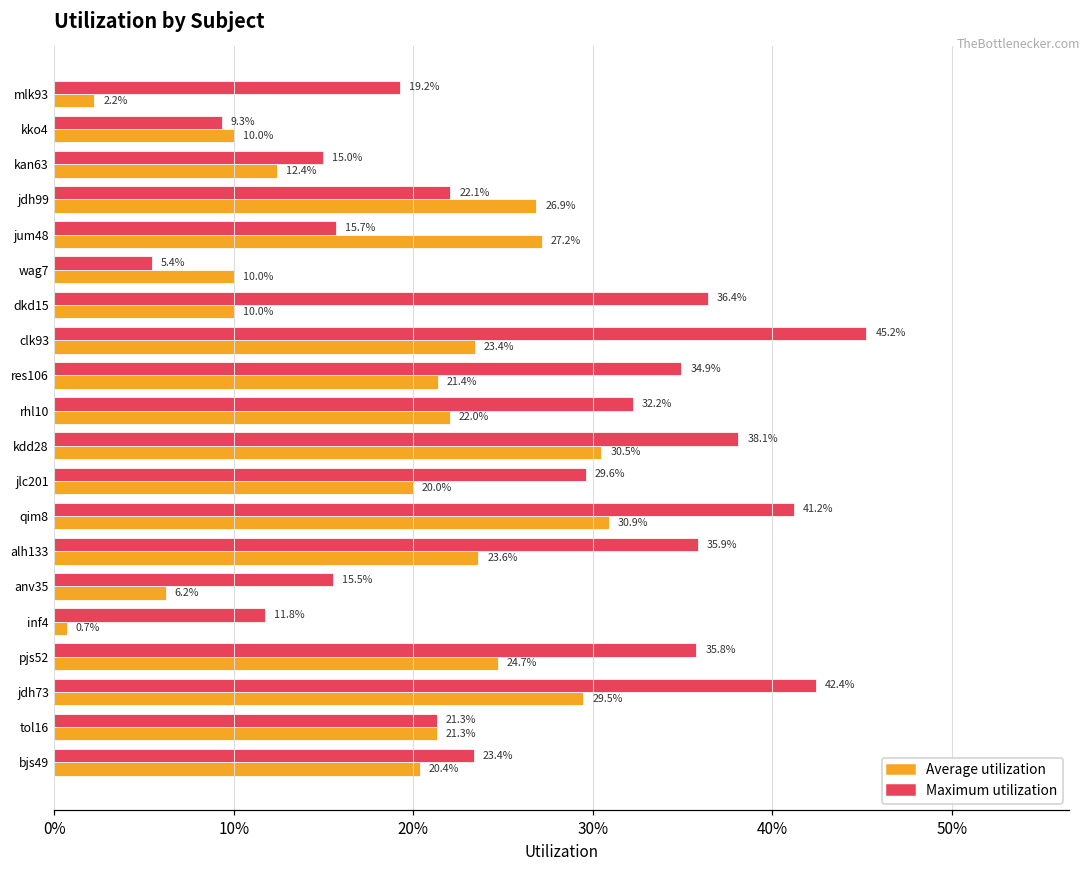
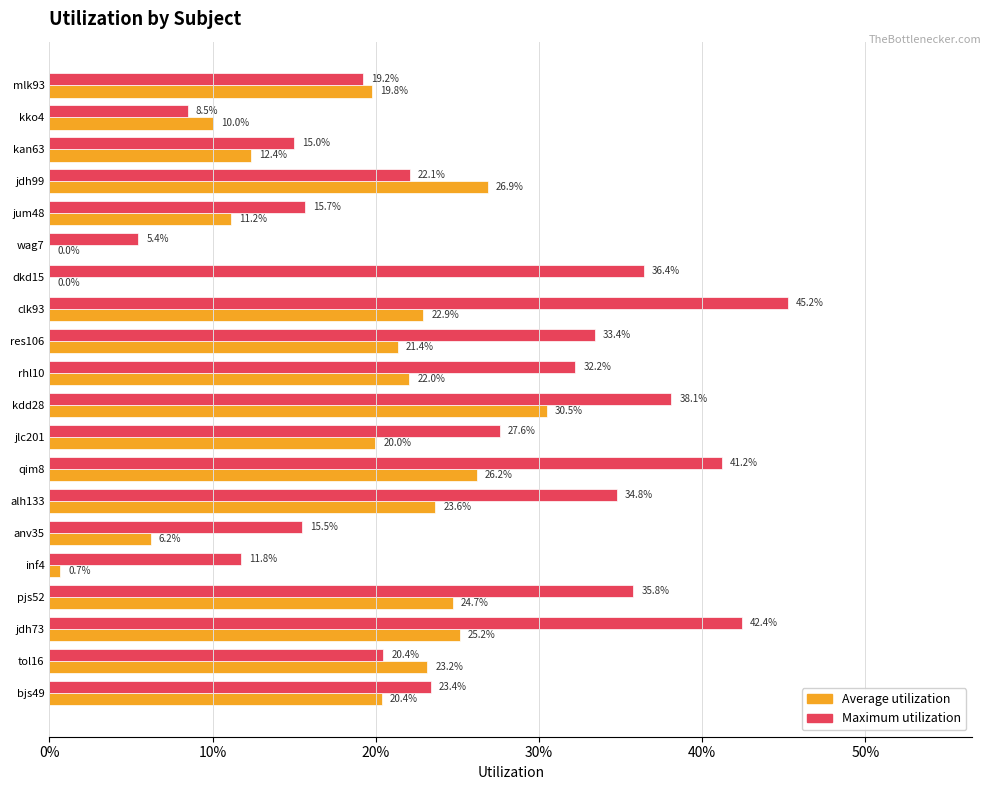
Average utilization, mlk93: 2.2% -> 19.8%
Maximum utilization, kko4: 9.3% -> 8.5%
Average utilization, jum48: 27.2% -> 11.2%
Average utilization, wag7: 10.0% -> 0.0%
Average utilization, dkd15: 10.0% -> 0.0%
Average utilization, clk93: 23.4% -> 22.9%
Maximum utilization, res106: 34.9% -> 33.4%
Maximum utilization, jlc201: 29.6% -> 27.6%
Average utilization, qim8: 30.9% -> 26.2%
Maximum utilization, alh133: 35.9% -> 34.8%
Average utilization, jdh73: 29.5% -> 25.2%
Maximum utilization, tol16: 21.3% -> 20.4%
Average utilization, tol16: 21.3% -> 23.2%
